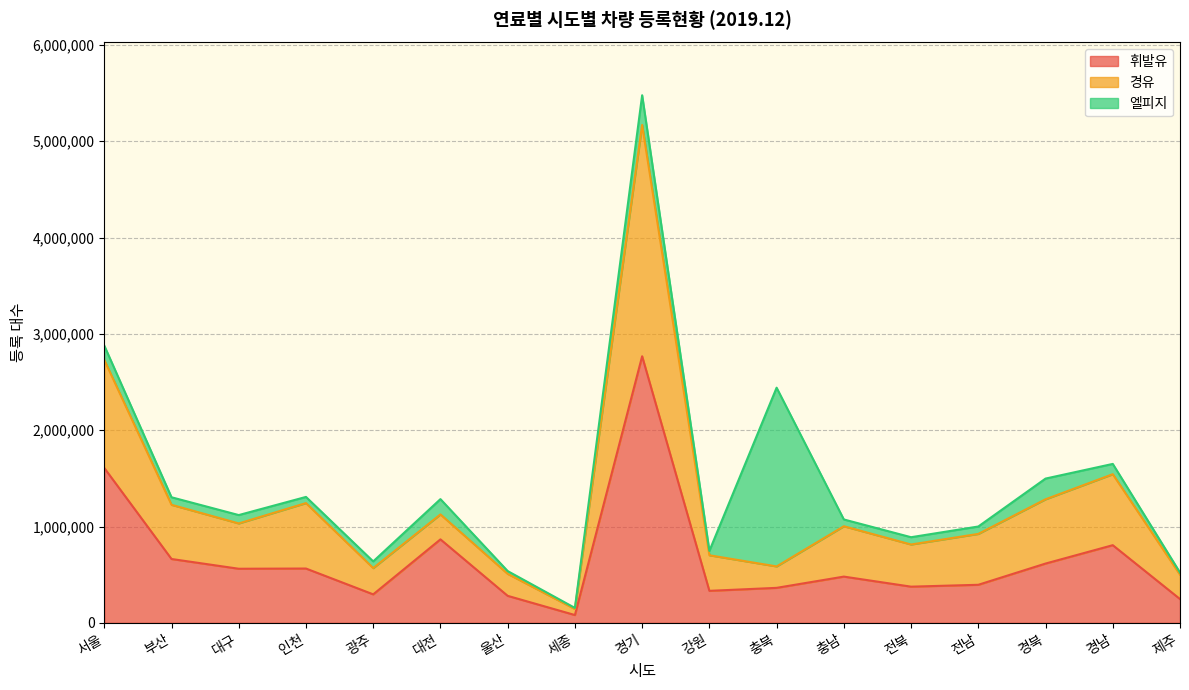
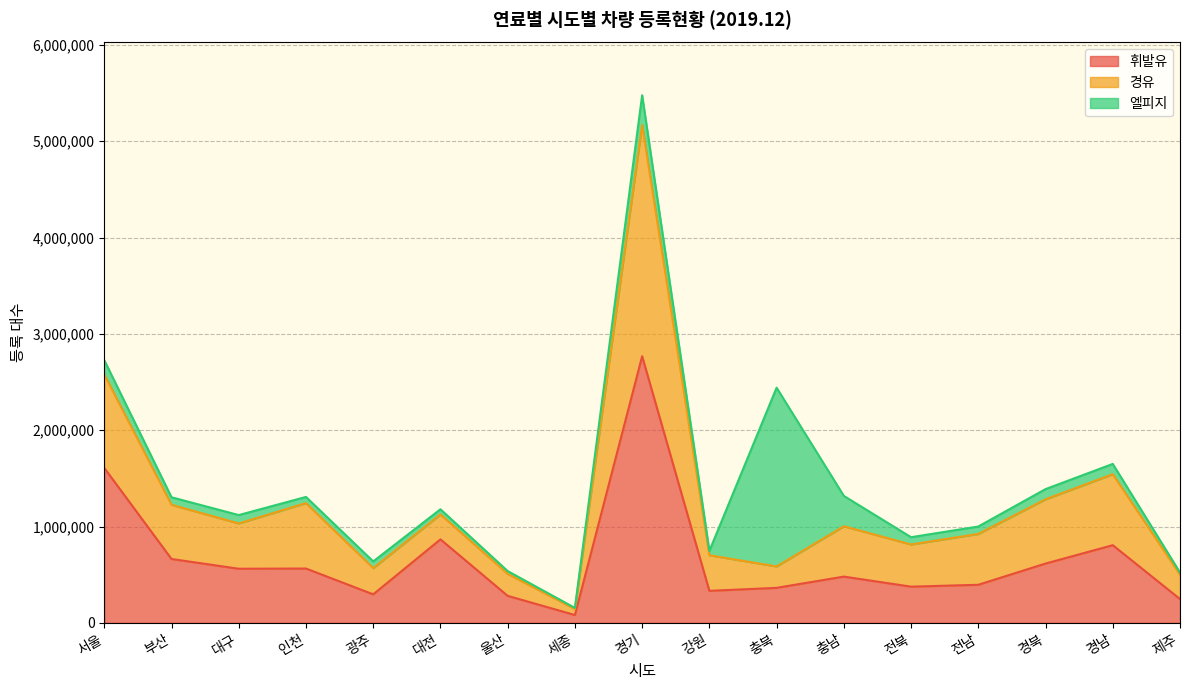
경유, 서울: 1,100,000 -> 1,000,000
엘피지, 대전: 200,000 -> 100,000
엘피지, 충남: 100,000 -> 300,000
엘피지, 경북: 200,000 -> 100,000
